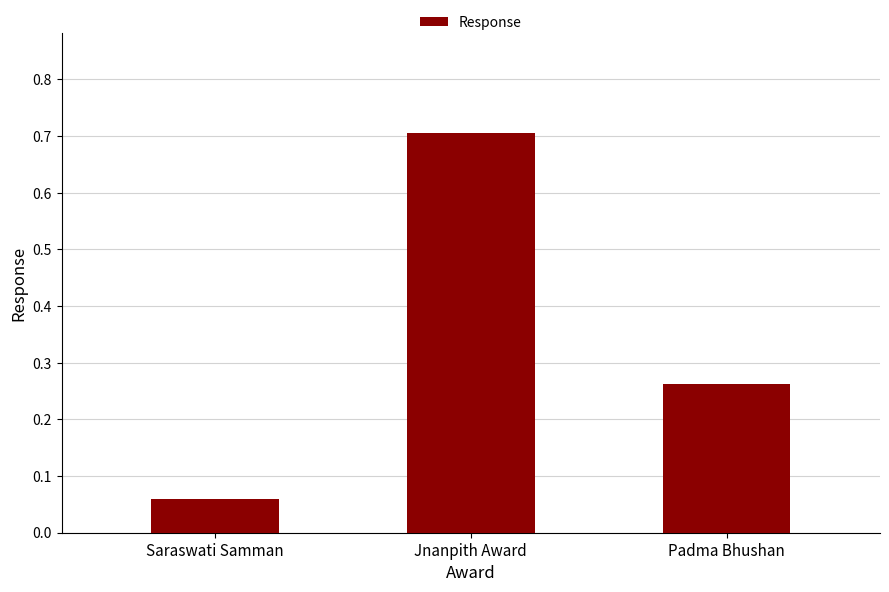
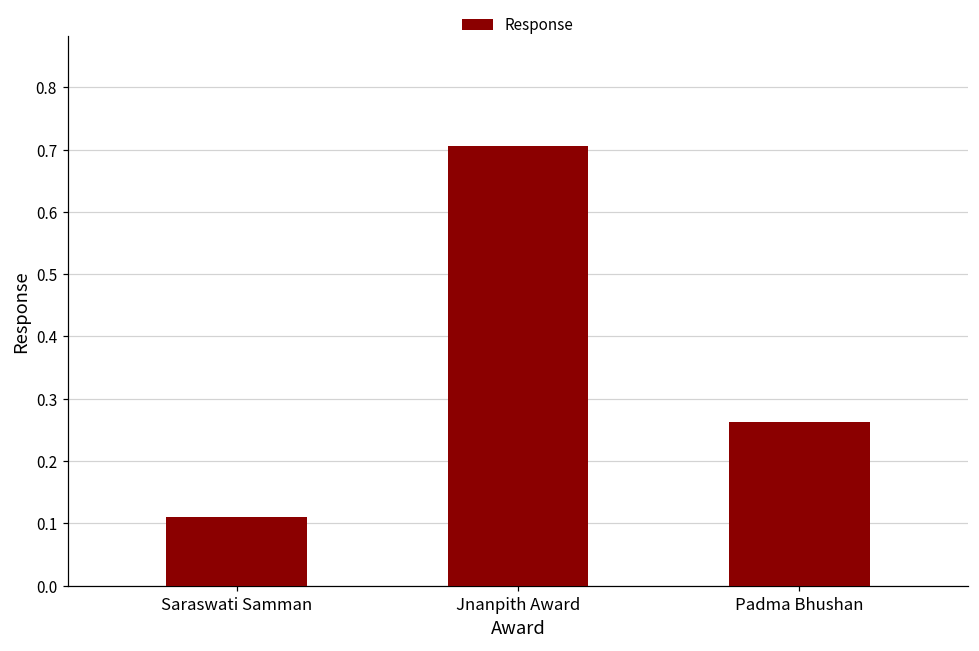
Saraswati Samman: 0.06 -> 0.11
